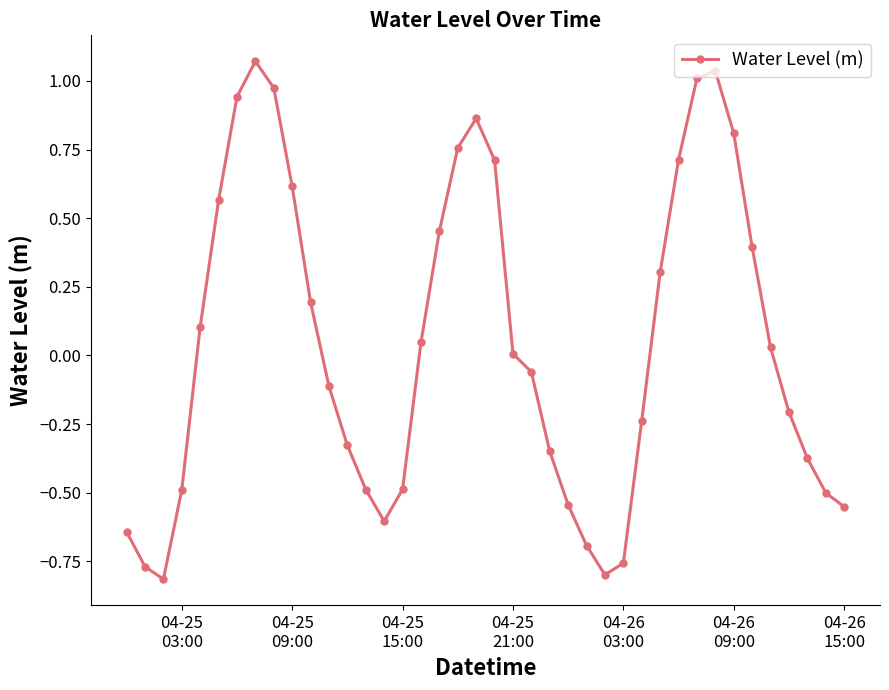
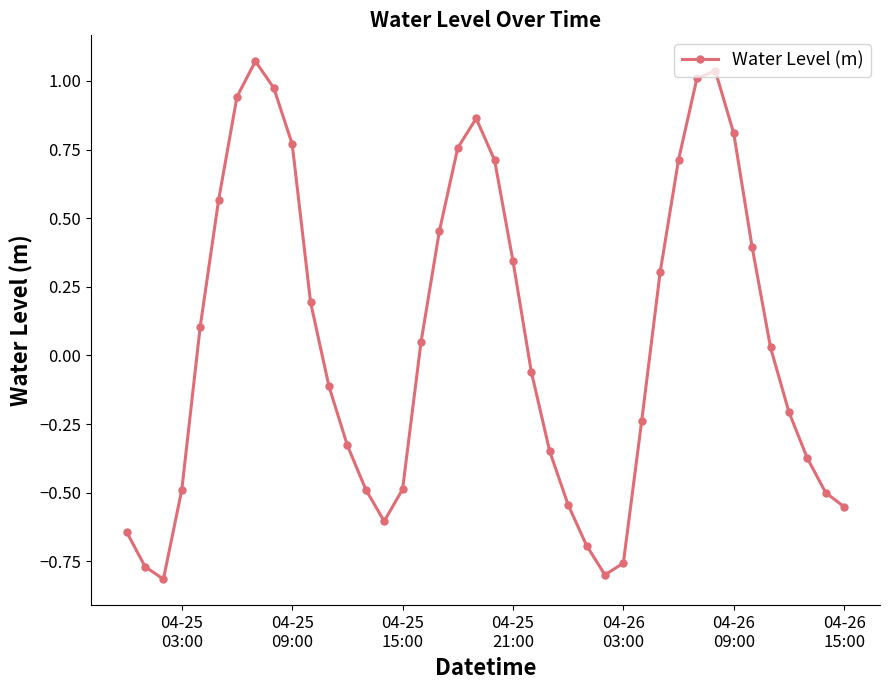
04-25 09:00: 0.62 -> 0.77
04-25 21:00: 0.01 -> 0.34
